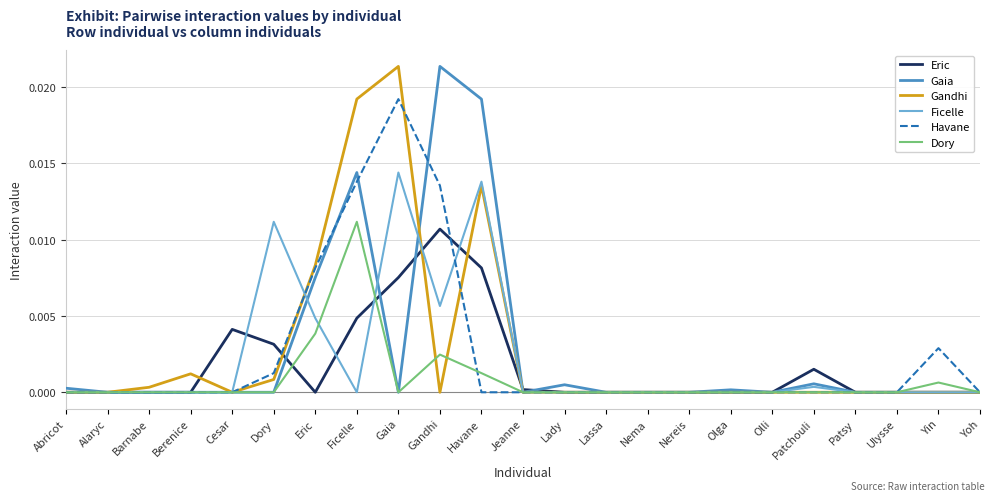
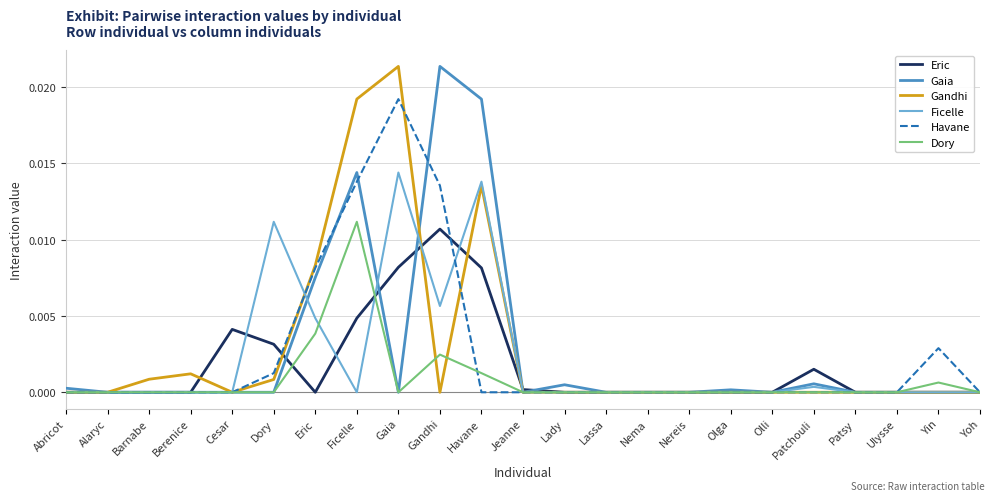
Gandhi, Barnabe: 0.0003 -> 0.0009
Eric, Gaia: 0.0075 -> 0.0082
